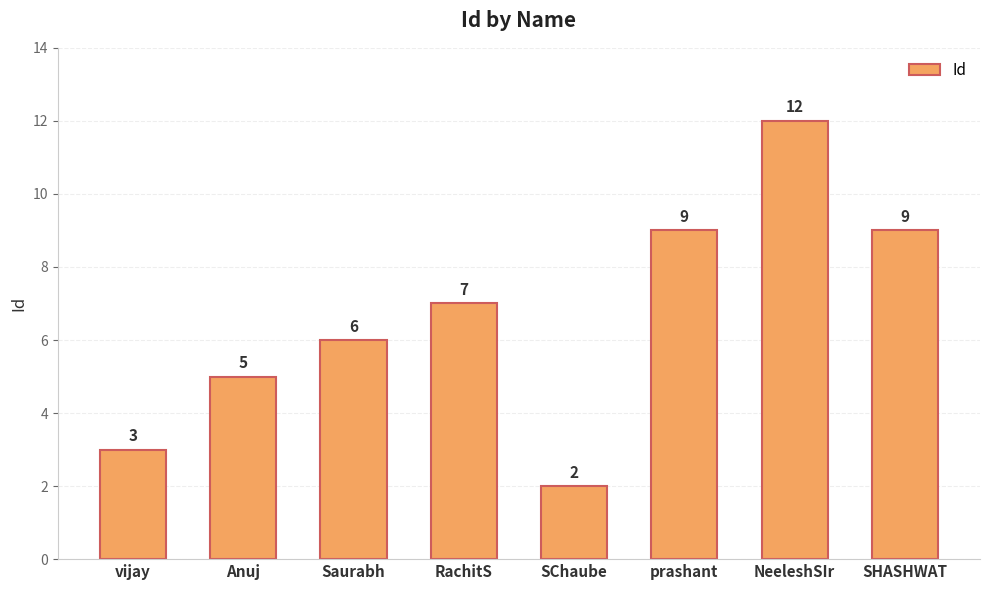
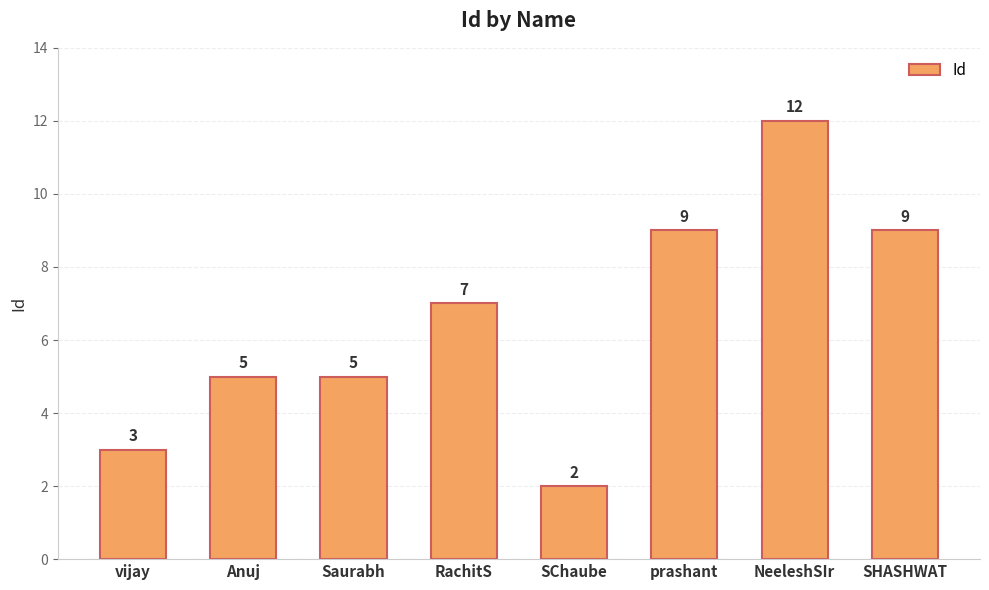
Saurabh: 6 -> 5
